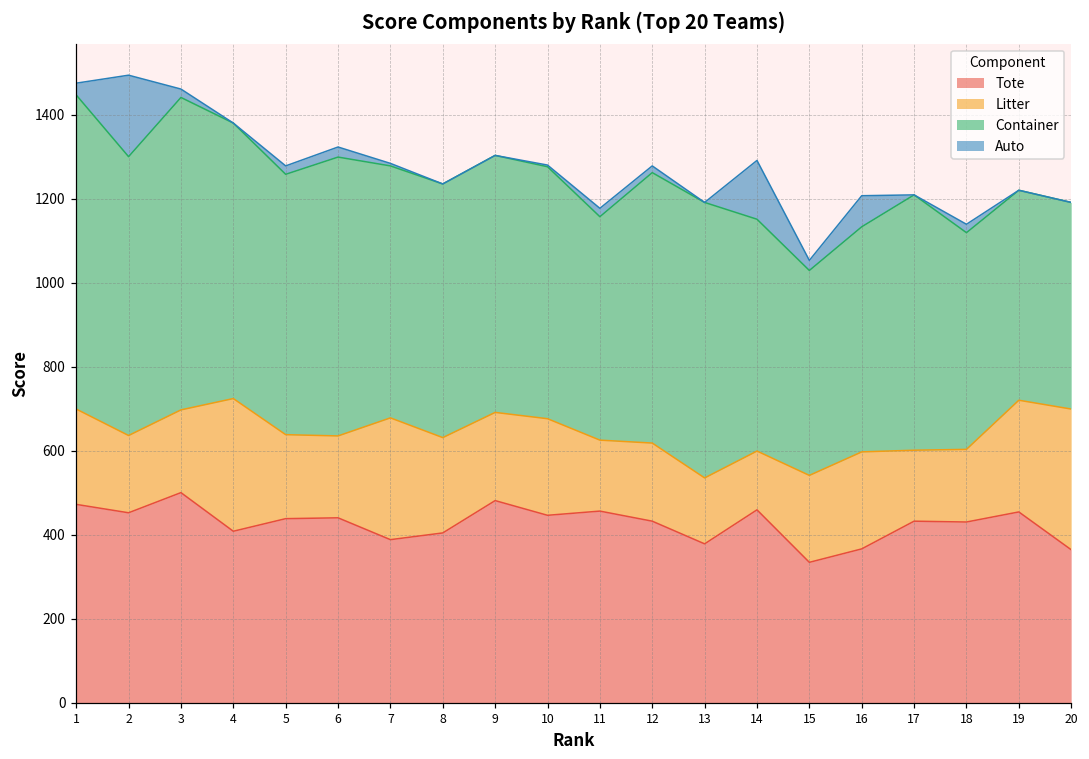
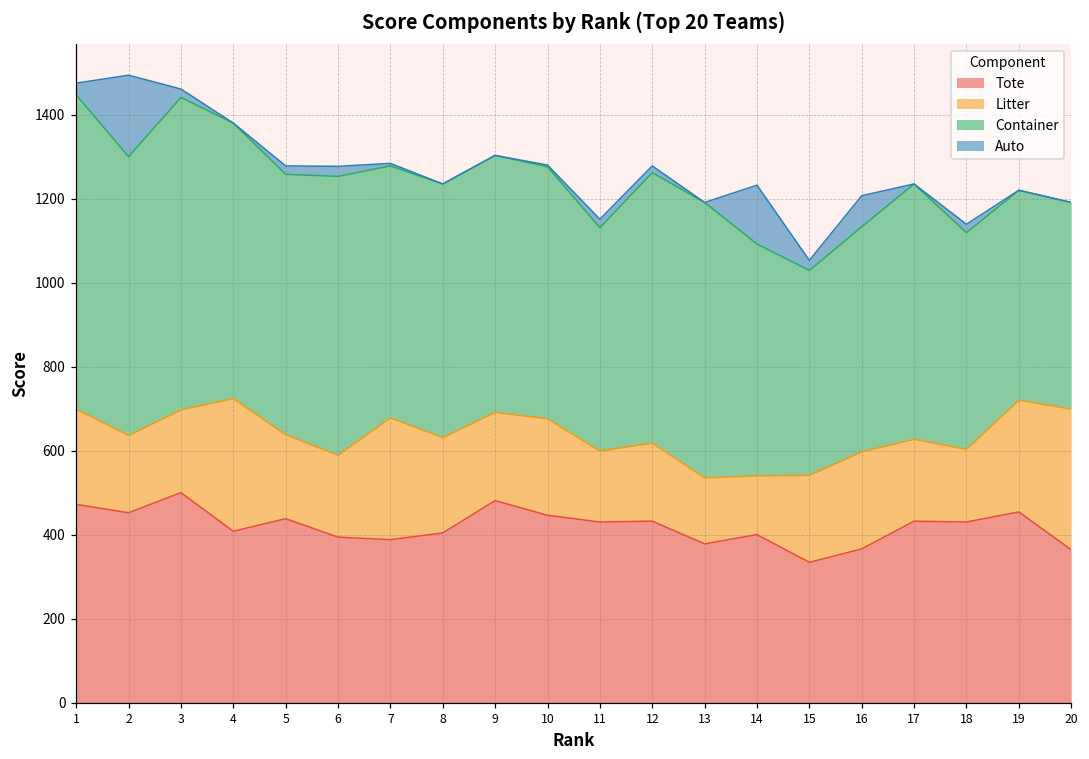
Tote, 6: 440 -> 390
Tote, 11: 460 -> 430
Tote, 14: 460 -> 400
Litter, 17: 170 -> 200
